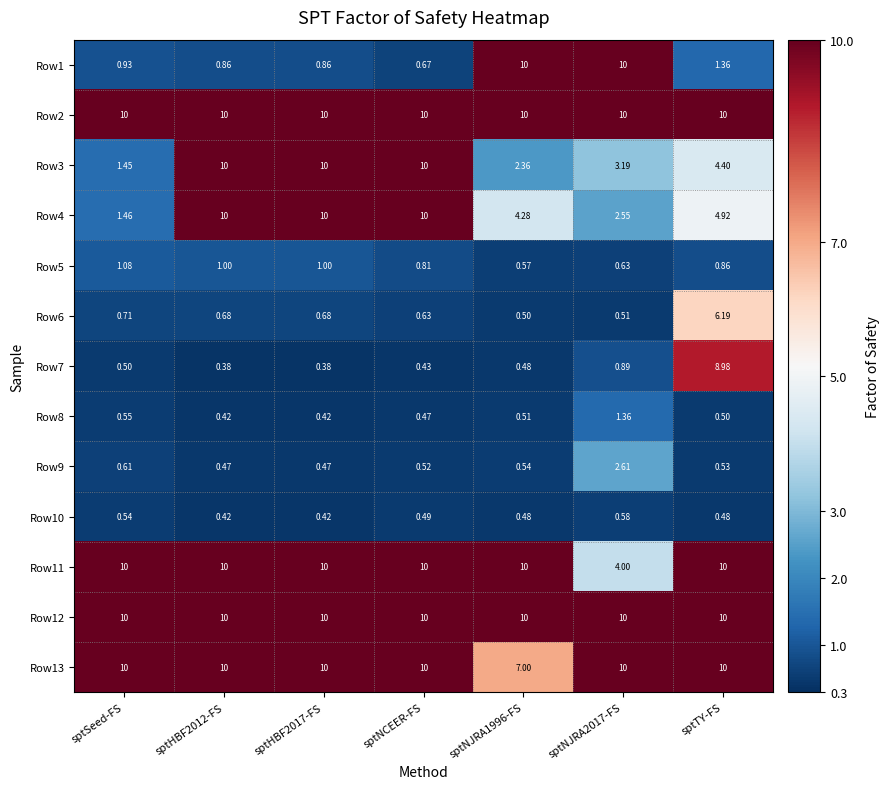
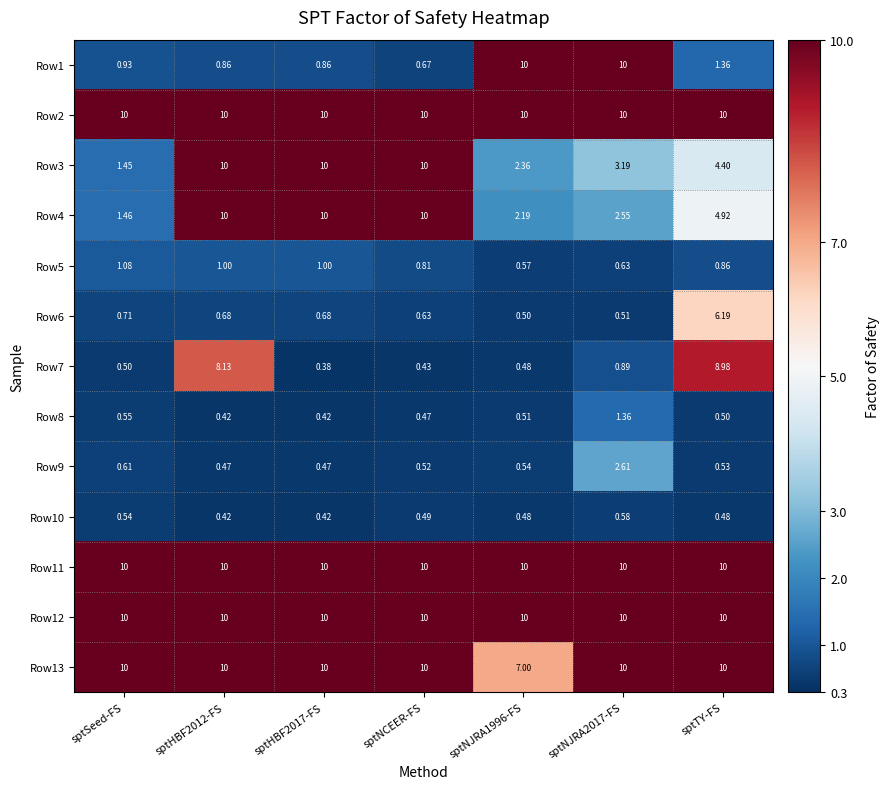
Row4, sptNJRA1996-FS: 4.28 -> 2.19
Row7, sptHBF2012-FS: 0.38 -> 8.13
Row11, sptNJRA2017-FS: 4.00 -> 10
